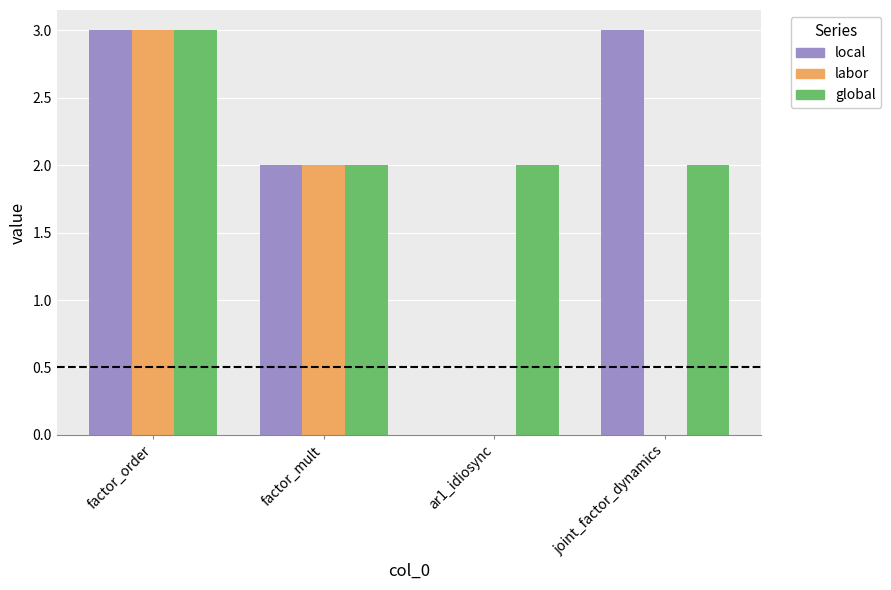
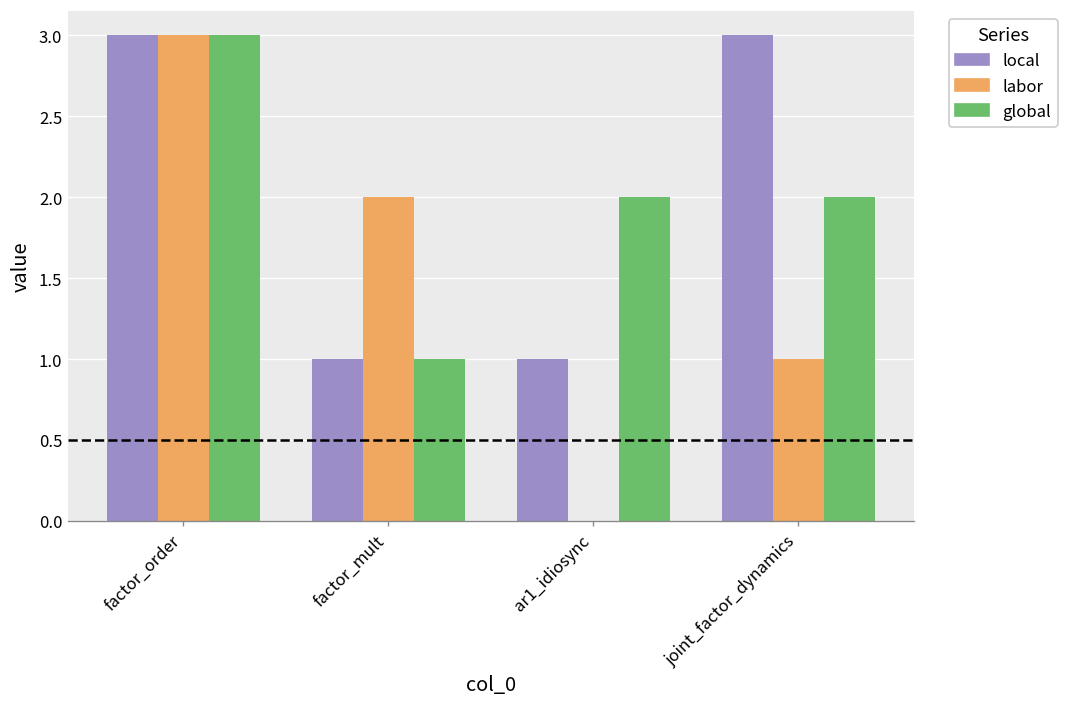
local, factor_mult: 2 -> 1
global, factor_mult: 2 -> 1
local, ar1_idiosync: 0 -> 1
labor, joint_factor_dynamics: 0 -> 1
